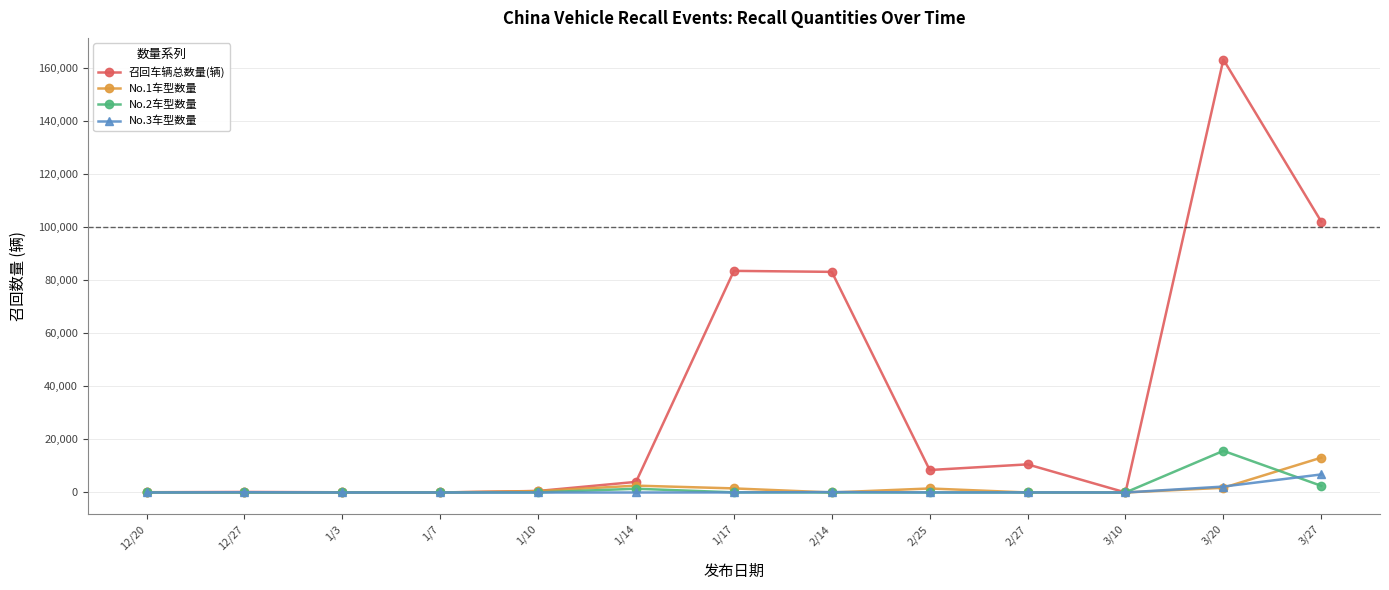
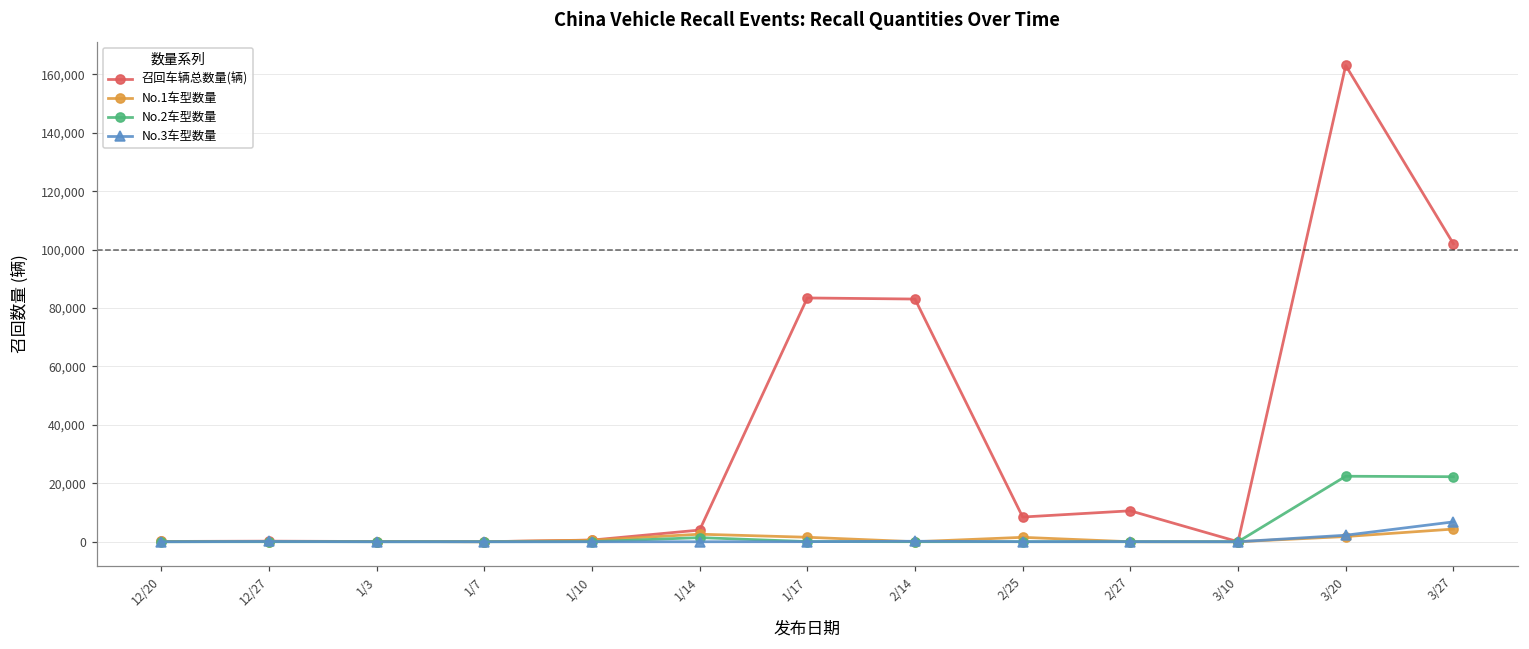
No.2车型数量, 3/20: 16,000 -> 22,000
No.1车型数量, 3/27: 13,000 -> 4,000
No.2车型数量, 3/27: 3,000 -> 22,000
